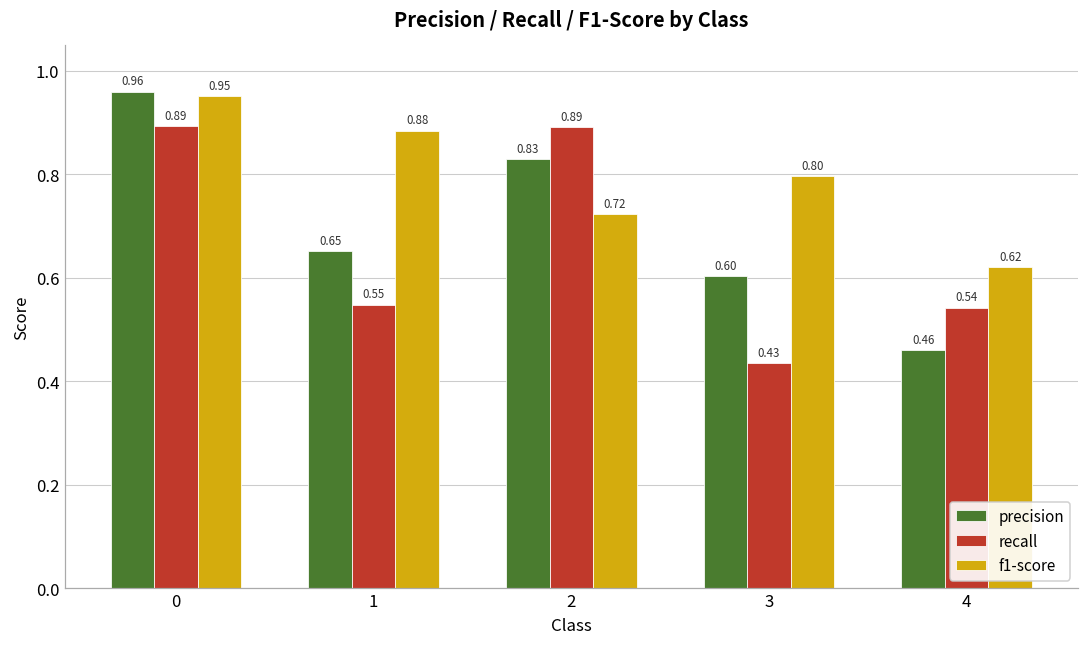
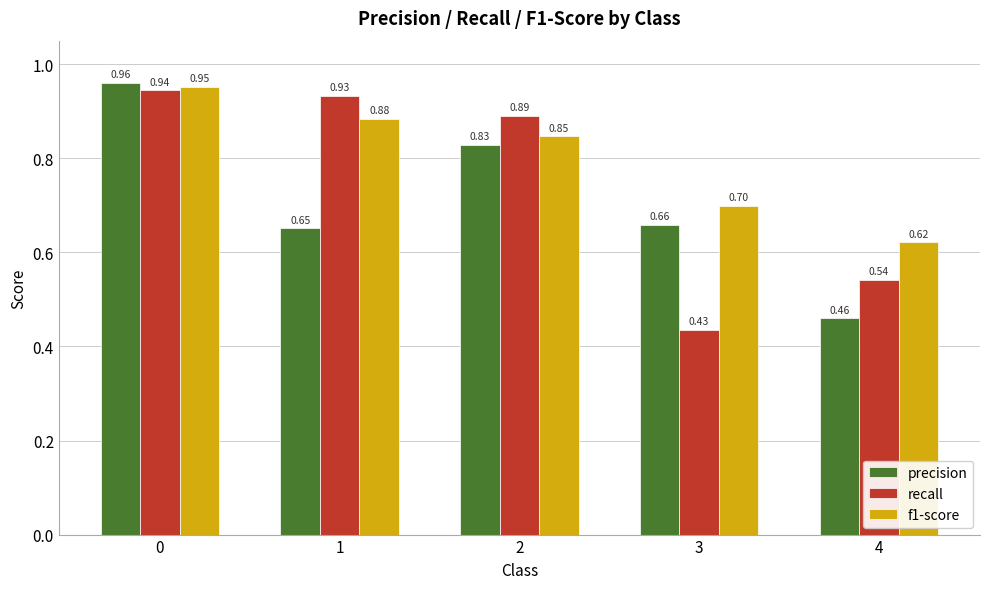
recall, 0: 0.89 -> 0.94
recall, 1: 0.55 -> 0.93
f1-score, 2: 0.72 -> 0.85
precision, 3: 0.60 -> 0.66
f1-score, 3: 0.80 -> 0.70
